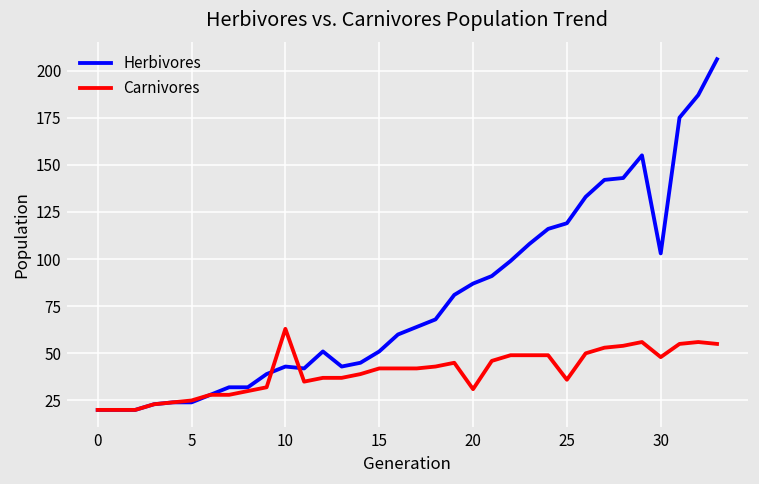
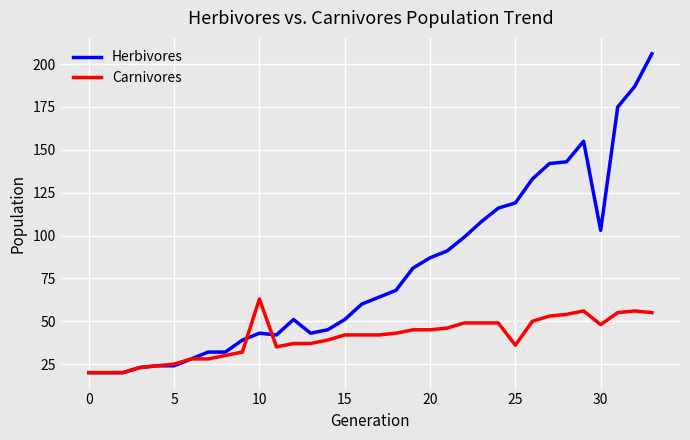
Carnivores, 20: 31 -> 45
